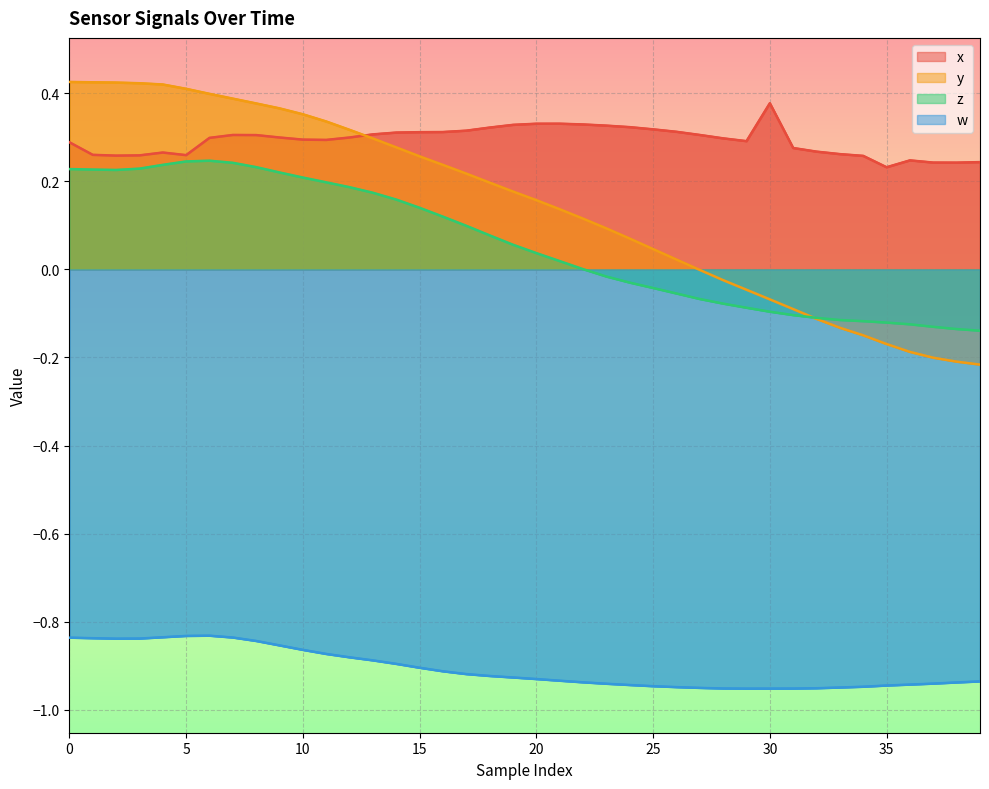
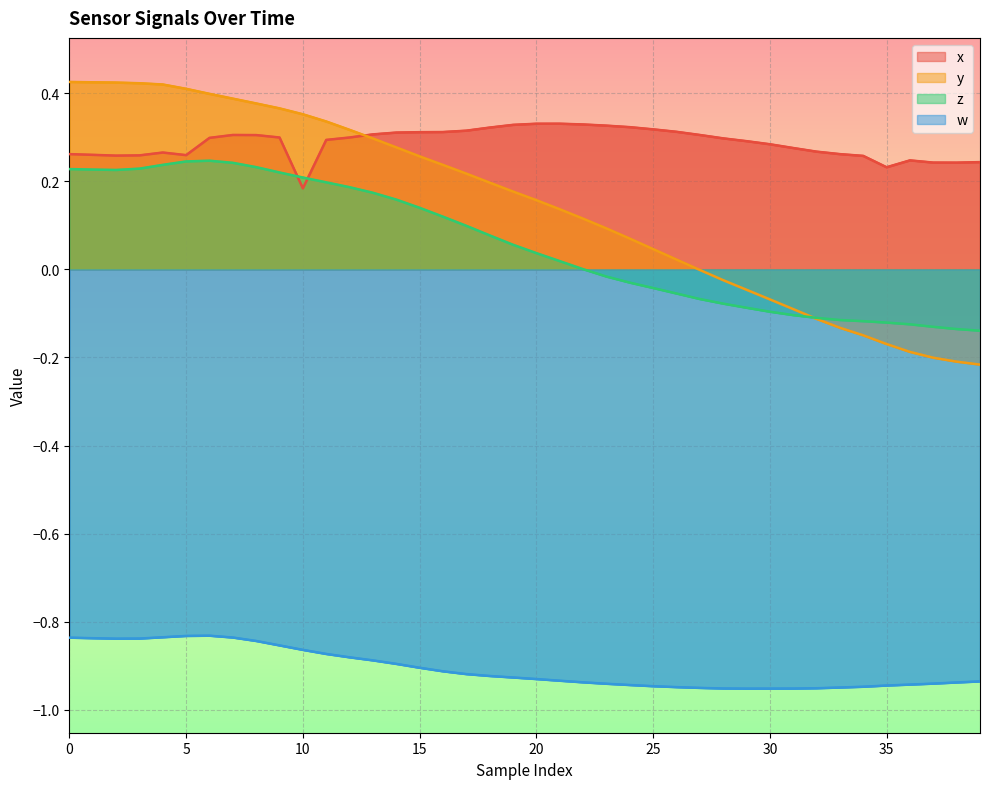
x, 0: 0.29 -> 0.26
x, 10: 0.29 -> 0.18
x, 30: 0.38 -> 0.28
